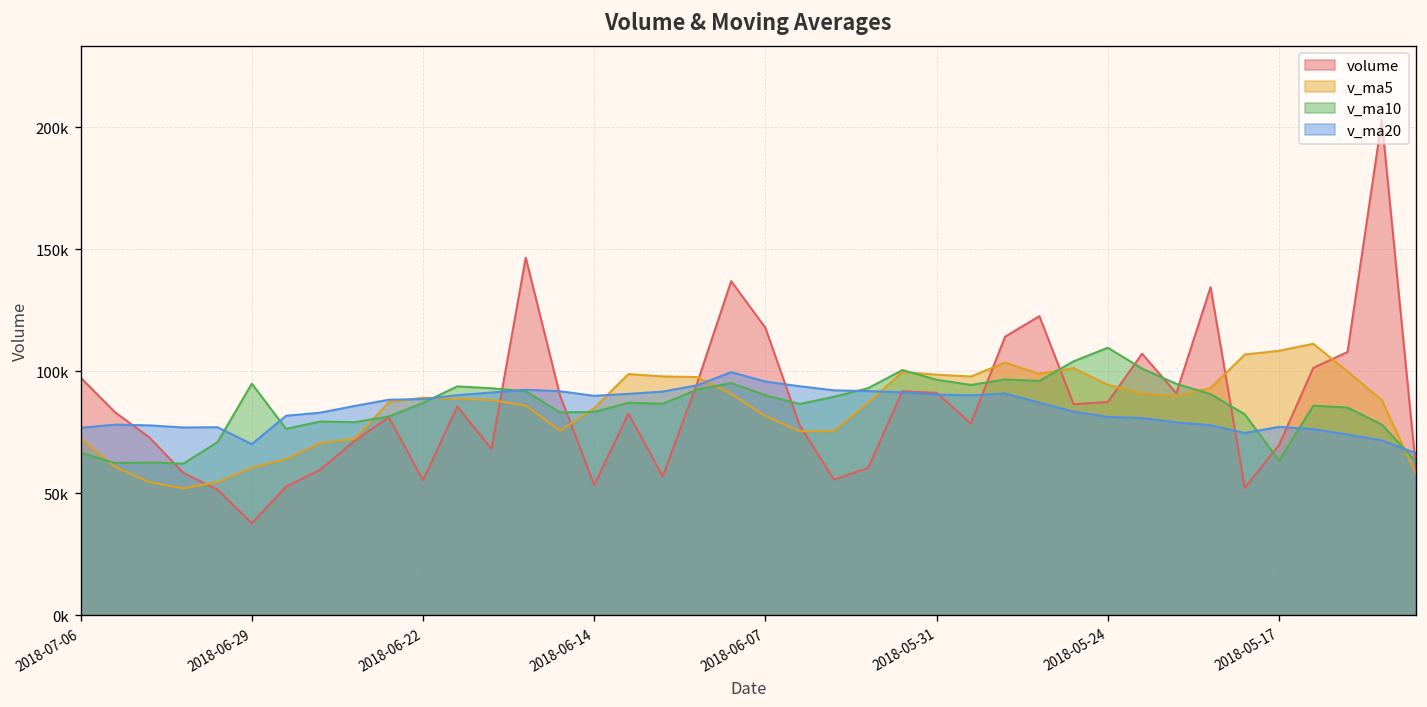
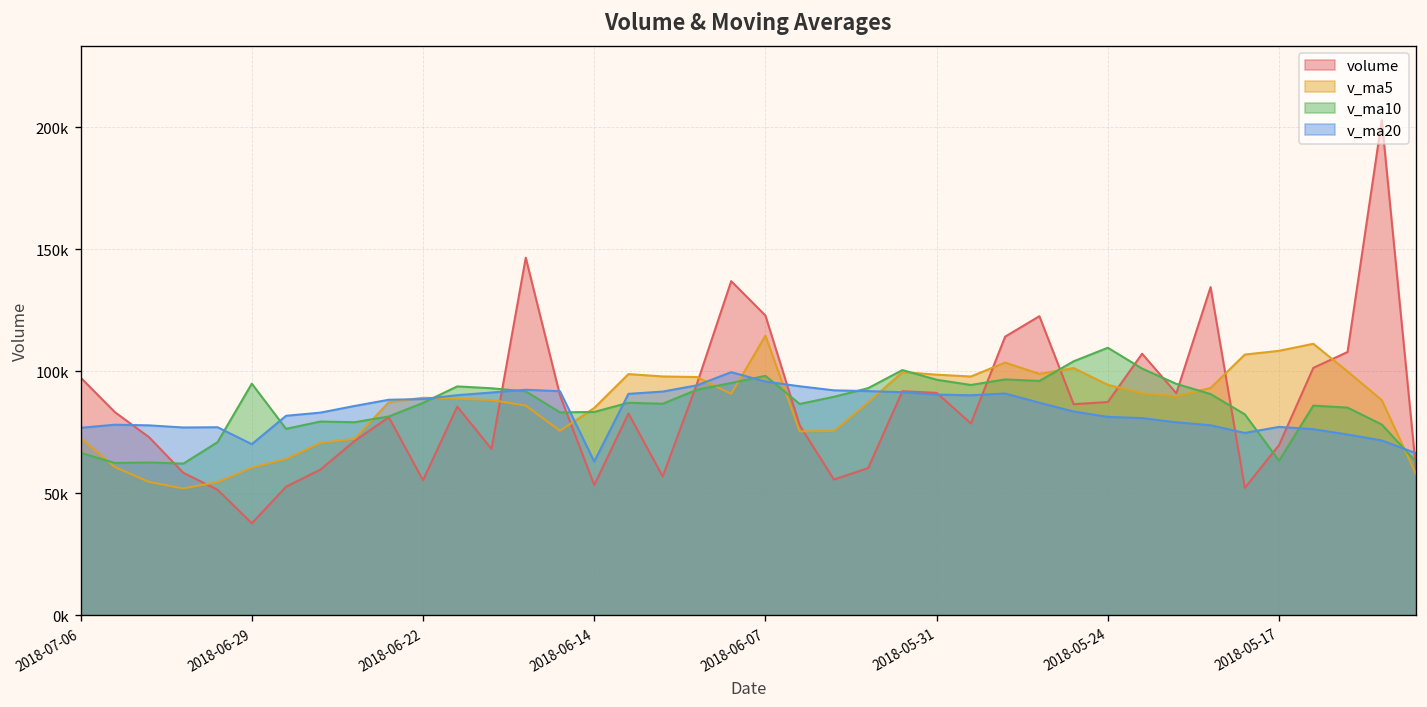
v_ma20, 2018-06-14: 90000 -> 63000
volume, 2018-06-07: 118000 -> 123000
v_ma5, 2018-06-07: 82000 -> 115000
v_ma10, 2018-06-07: 90000 -> 98000
